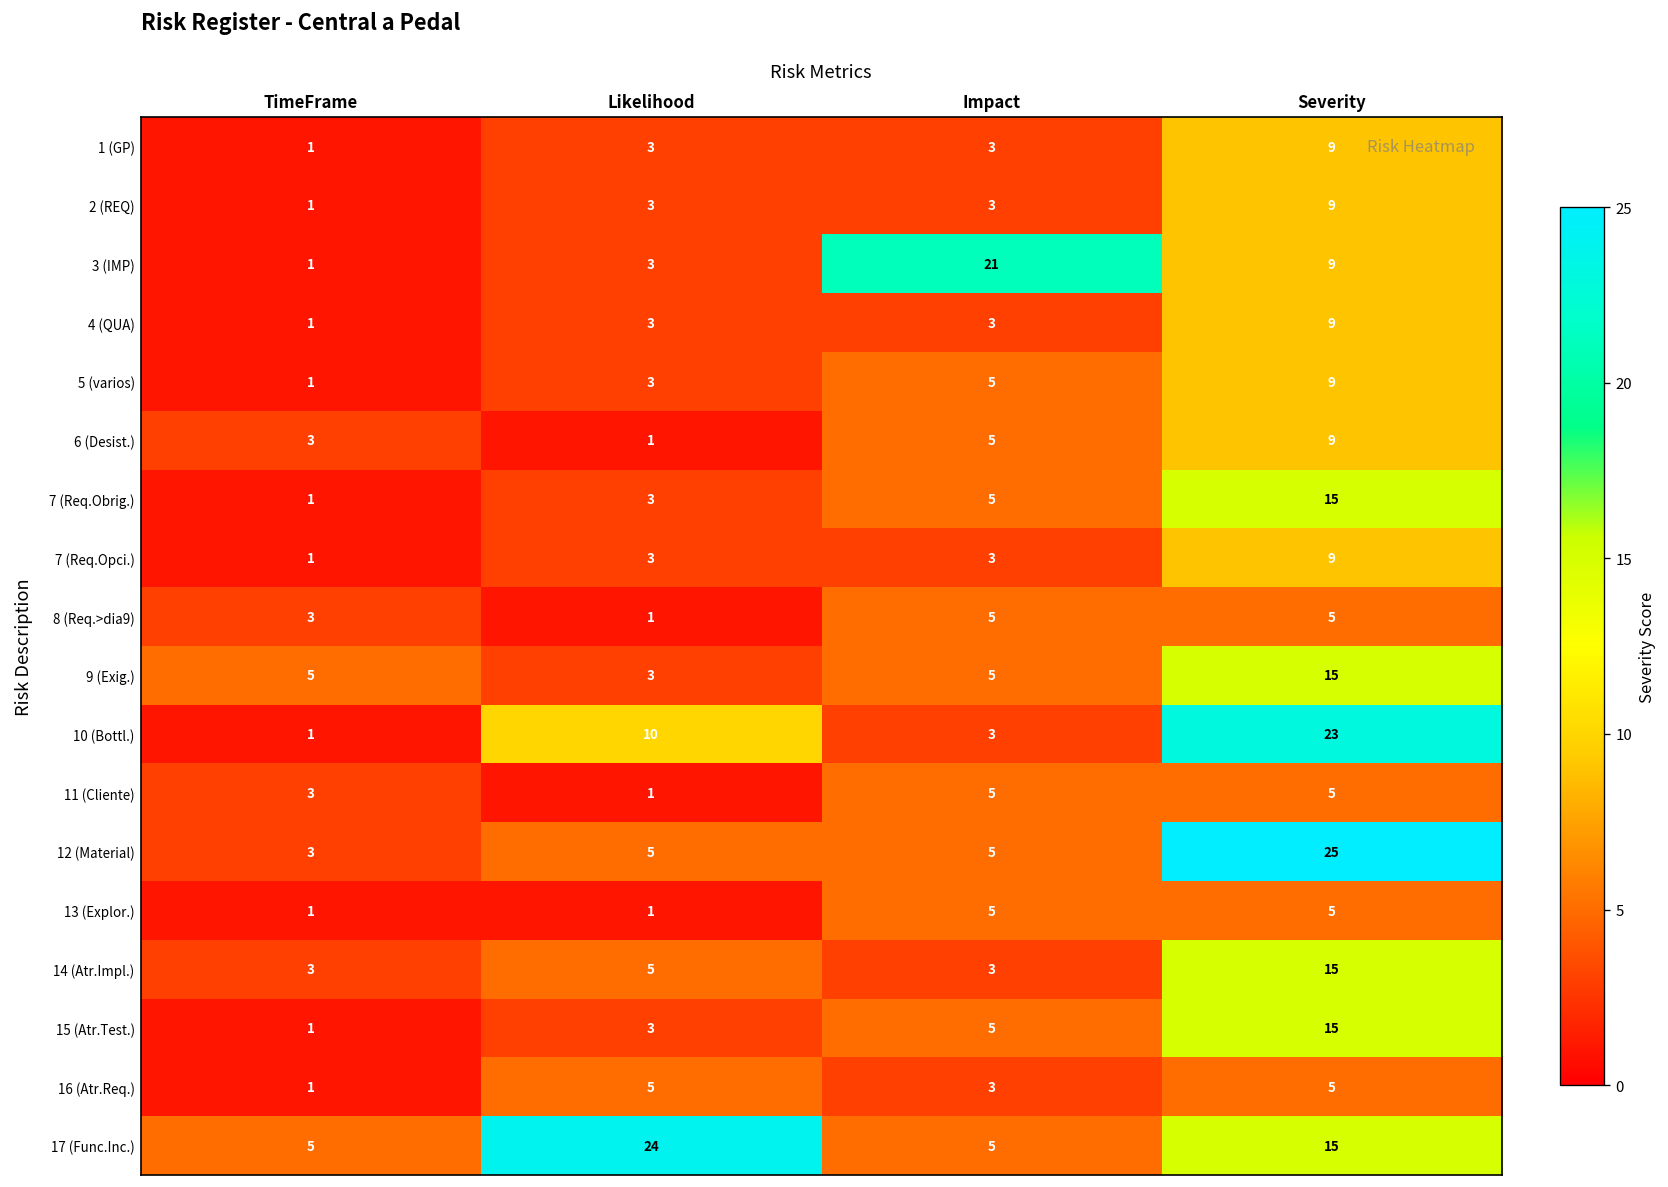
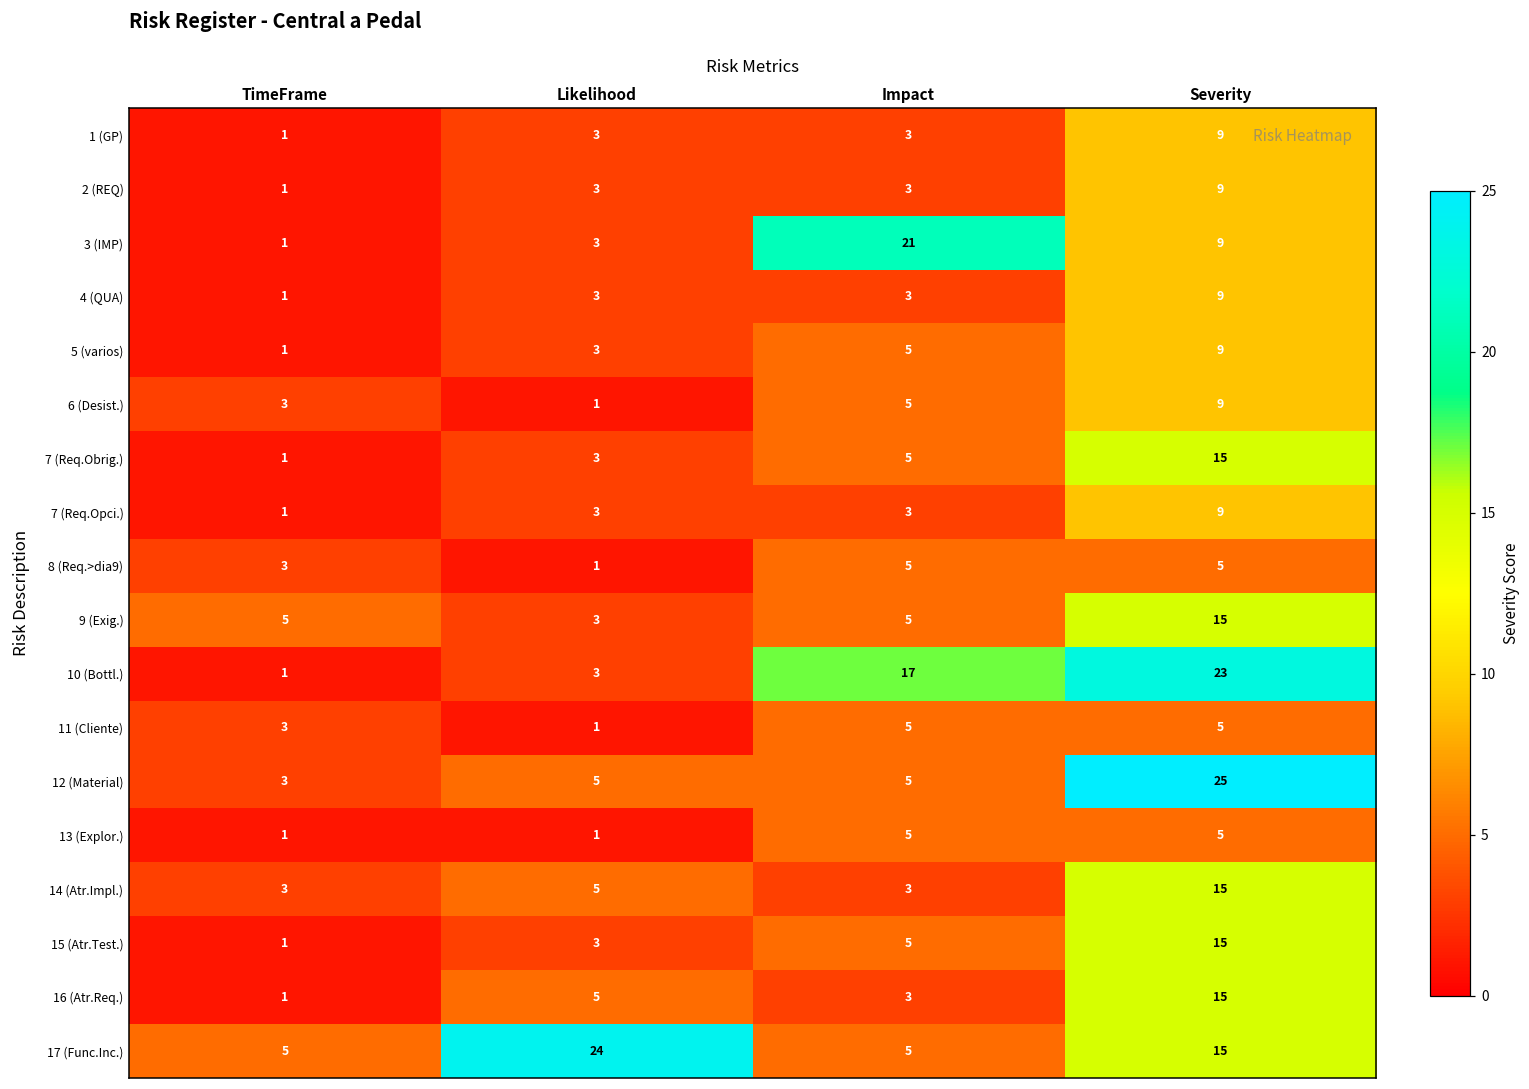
10 (Bottl.), Likelihood: 10 -> 3
10 (Bottl.), Impact: 3 -> 17
16 (Atr.Req.), Severity: 5 -> 15
